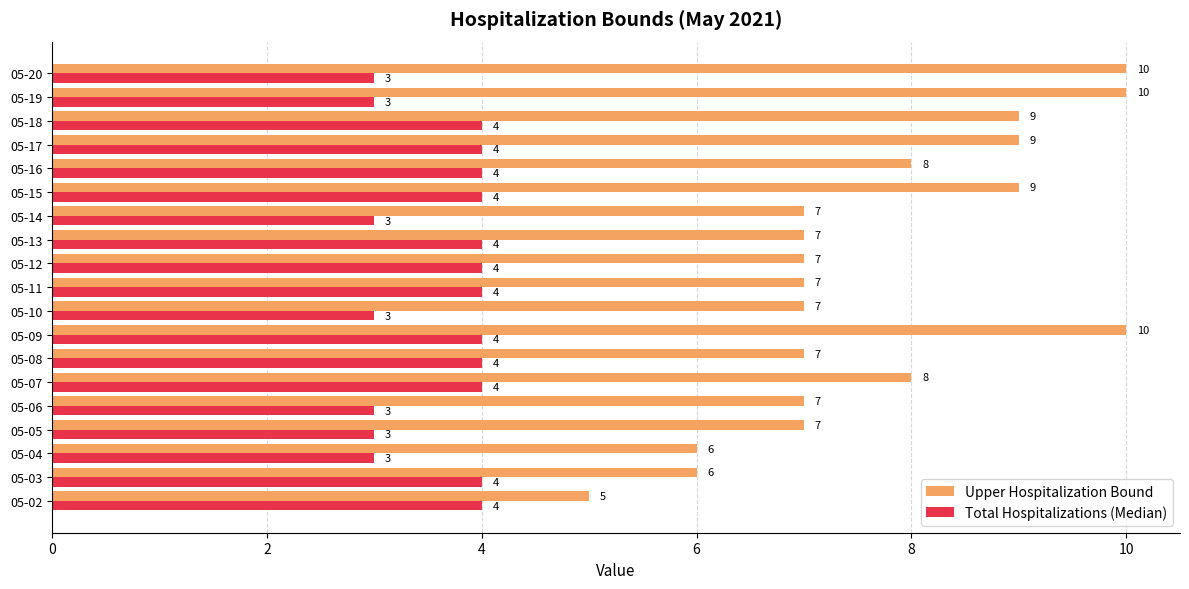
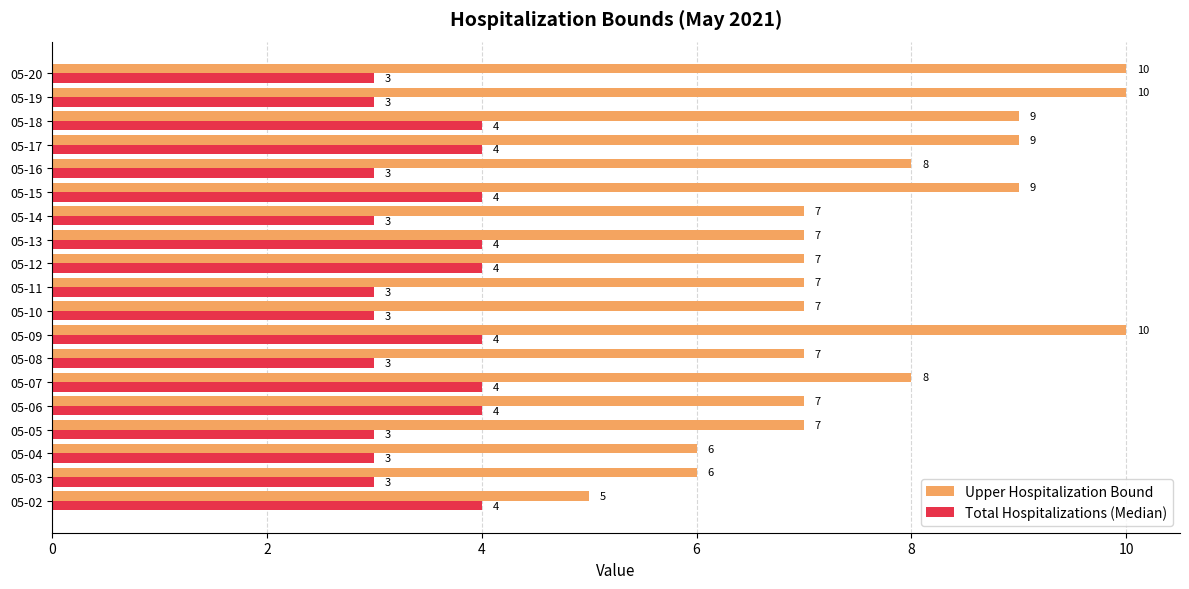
Total Hospitalizations (Median), 05-16: 4 -> 3
Total Hospitalizations (Median), 05-11: 4 -> 3
Total Hospitalizations (Median), 05-08: 4 -> 3
Total Hospitalizations (Median), 05-06: 3 -> 4
Total Hospitalizations (Median), 05-03: 4 -> 3
